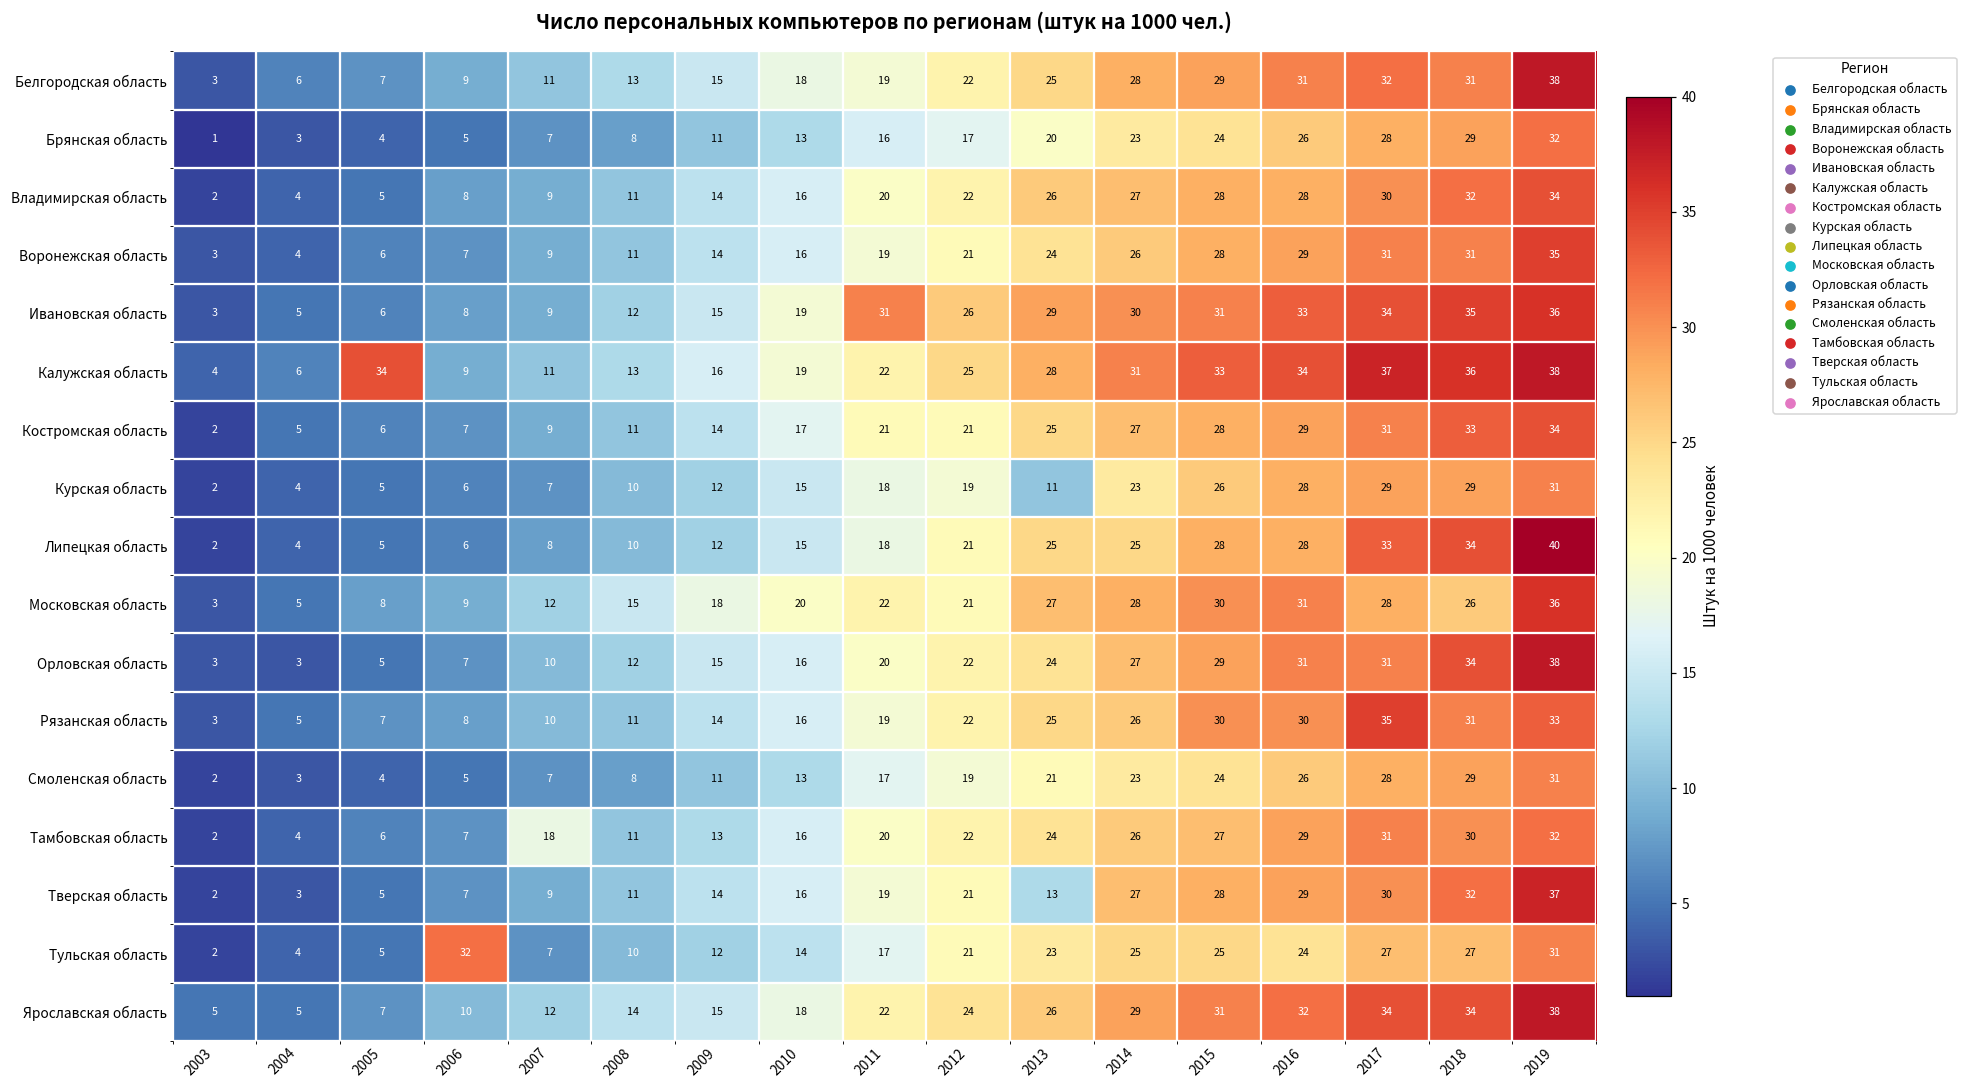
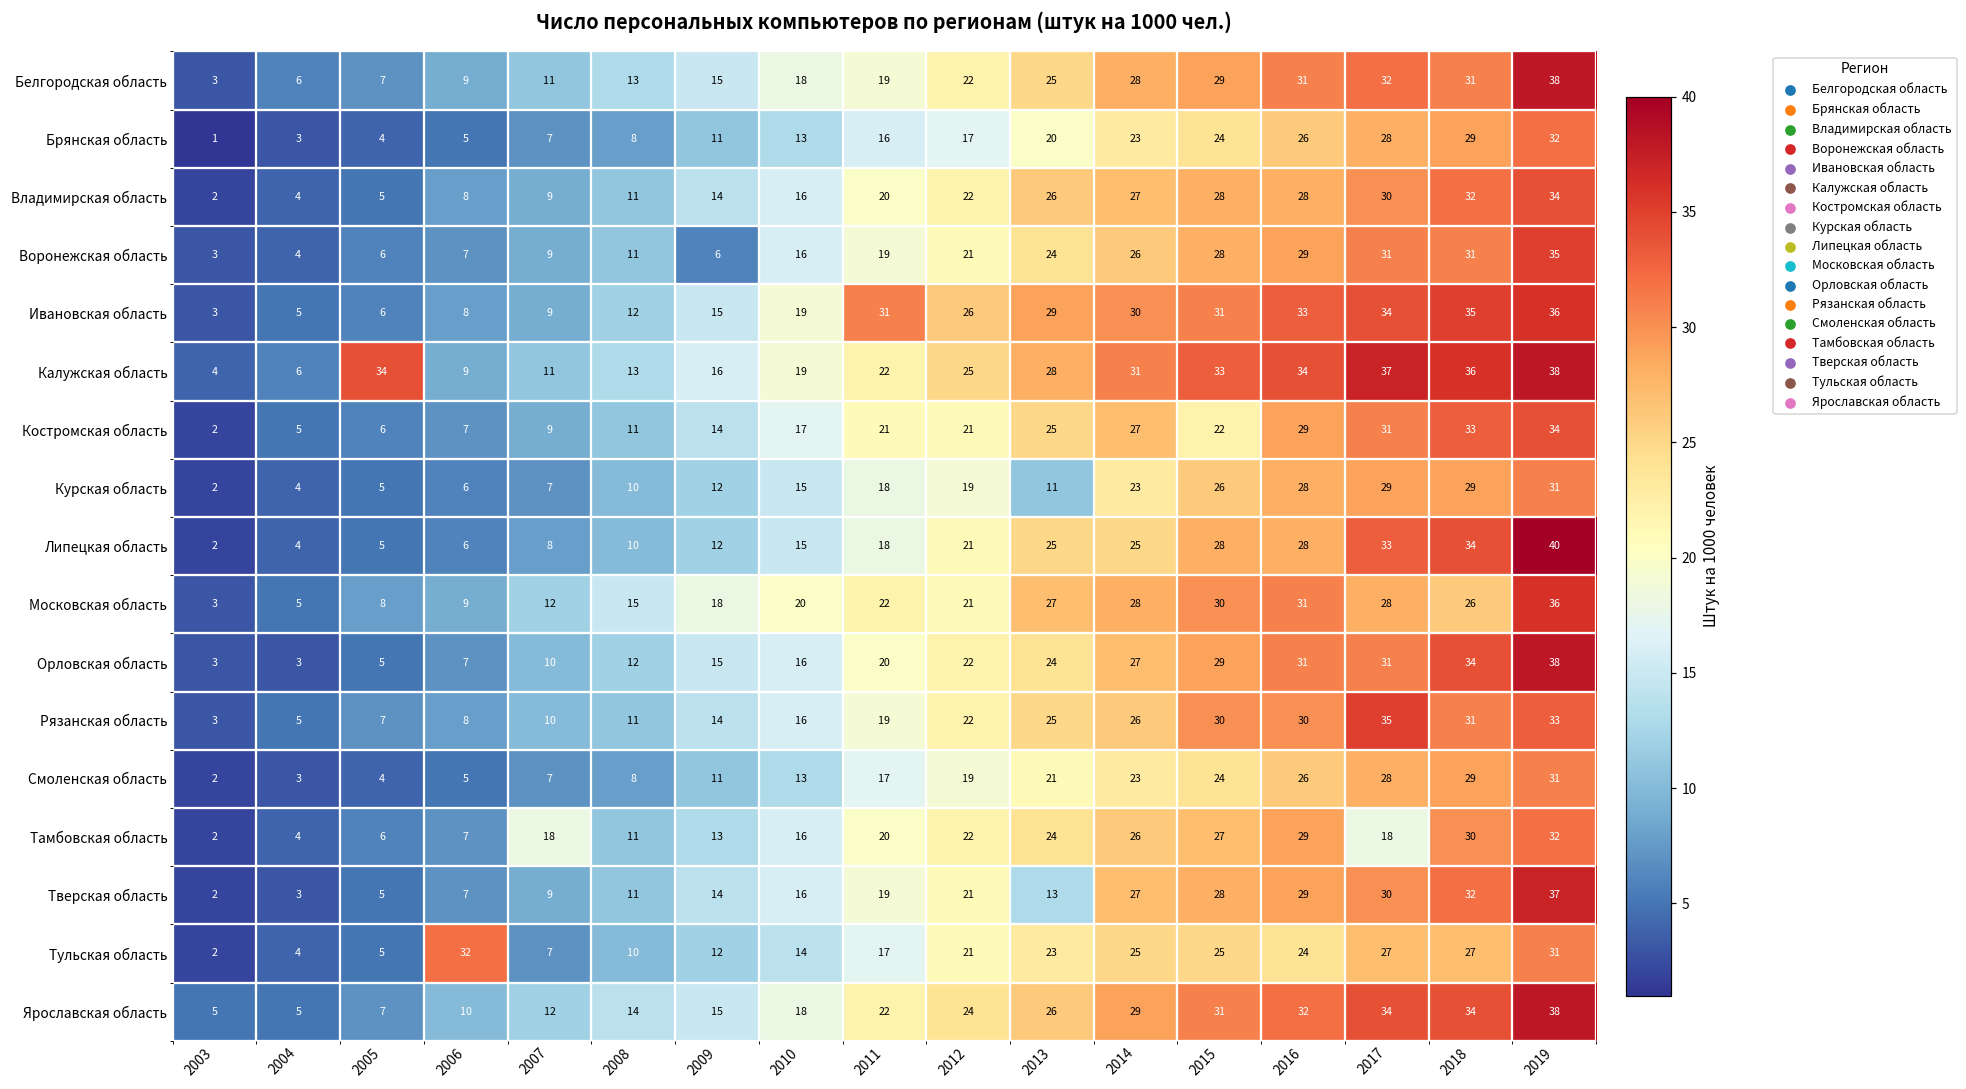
Воронежская область, 2009: 14 -> 6
Костромская область, 2015: 28 -> 22
Тамбовская область, 2017: 31 -> 18
